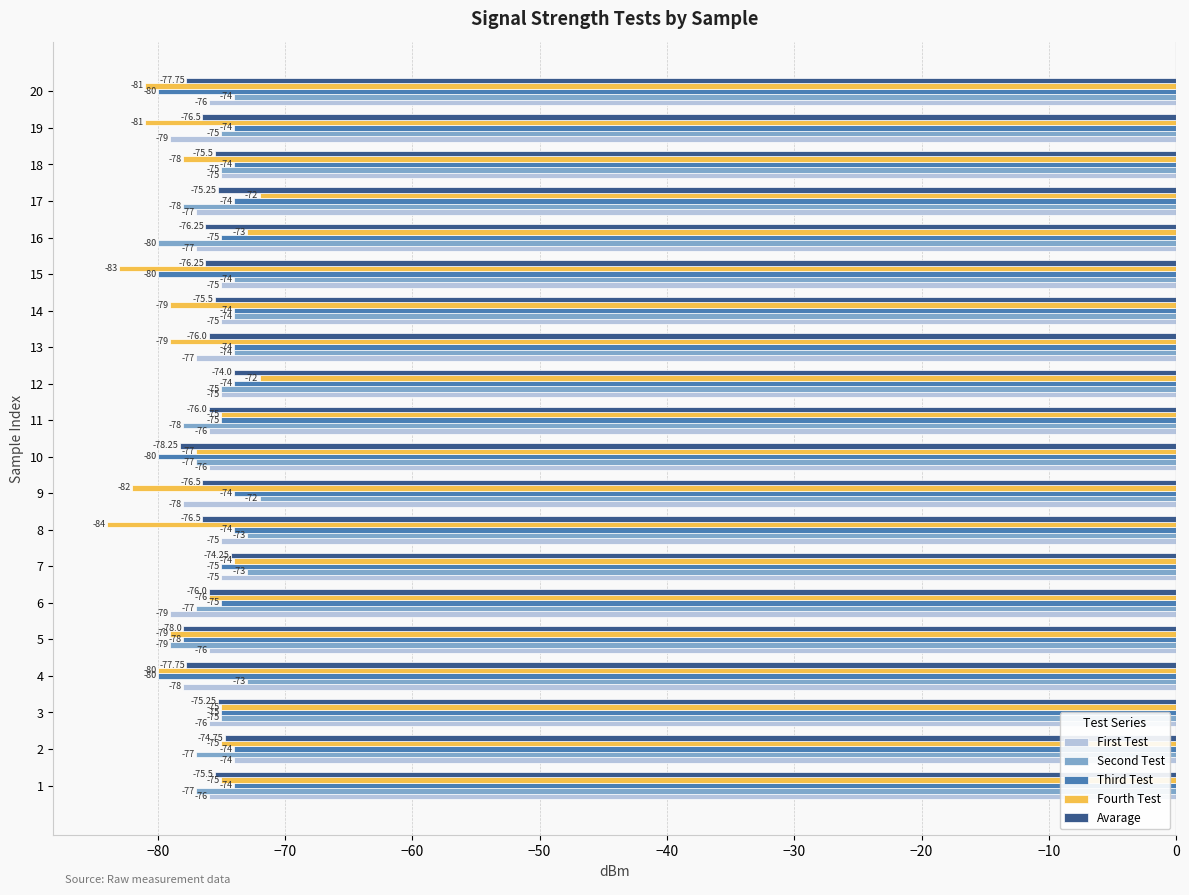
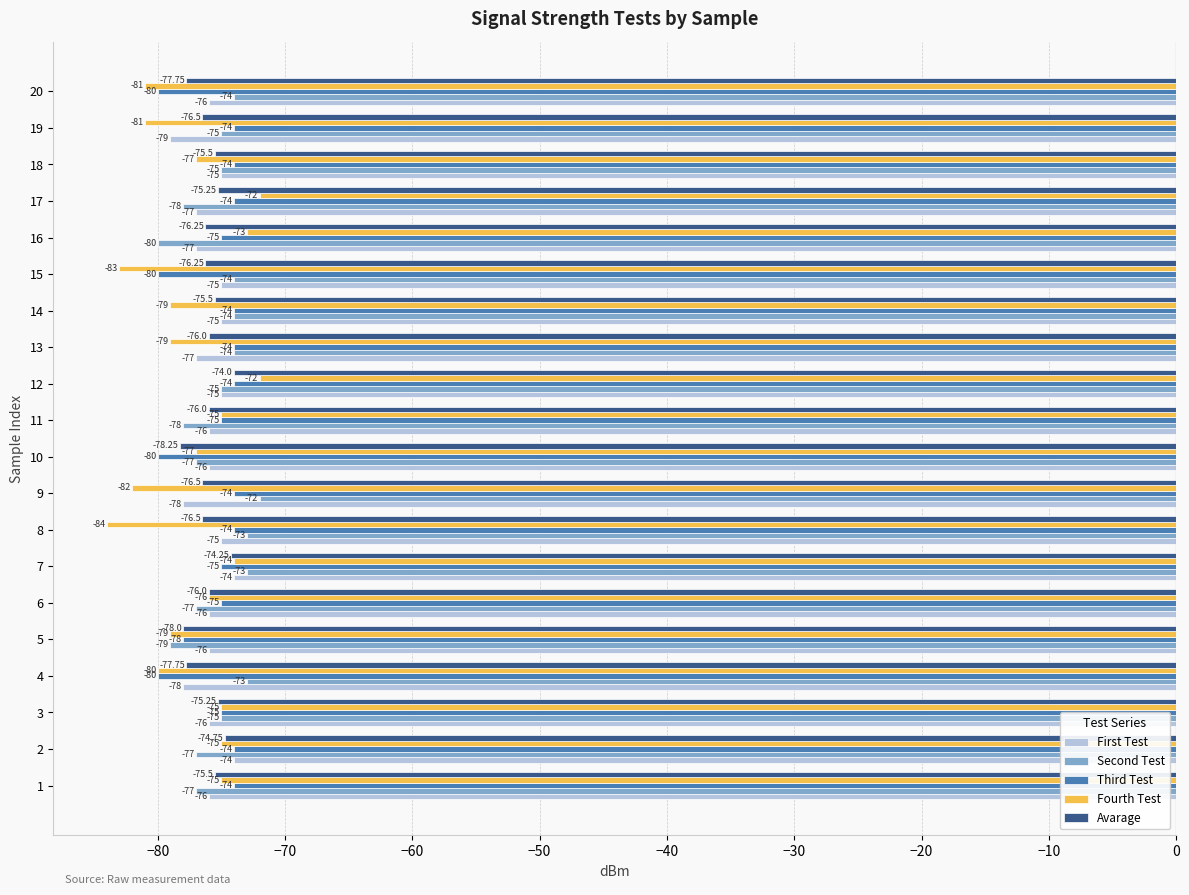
Fourth Test, 18: -78 -> -77
First Test, 7: -75 -> -74
First Test, 6: -79 -> -76
